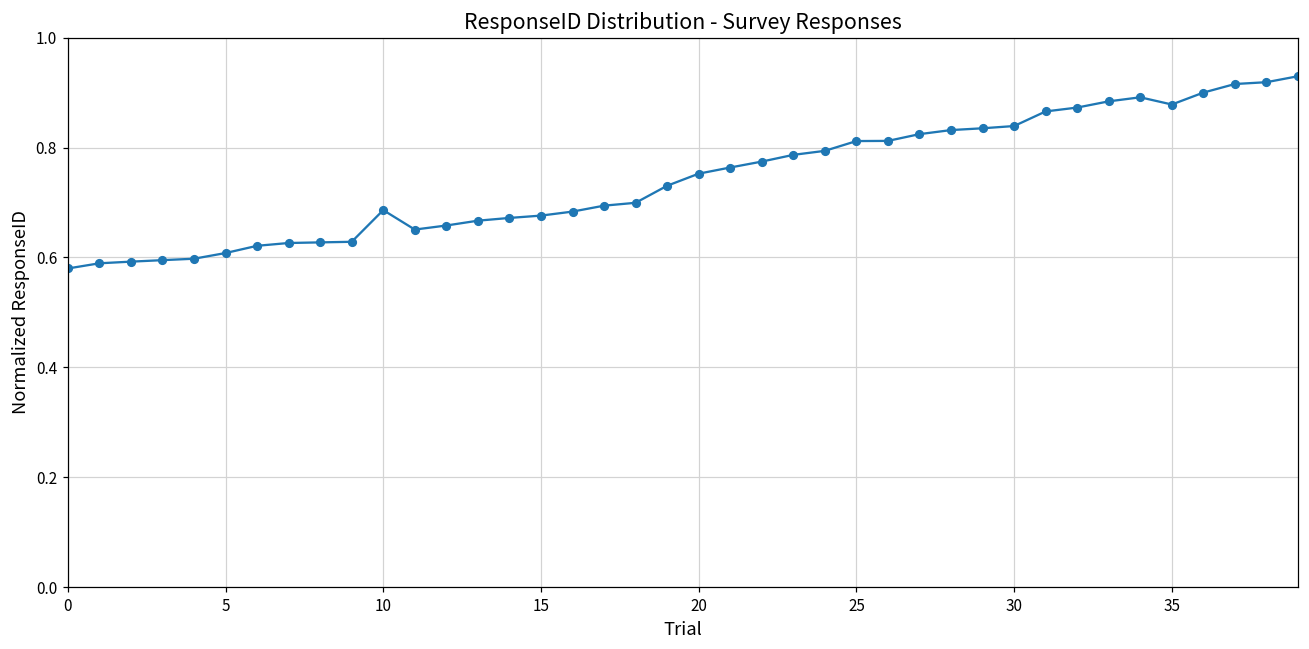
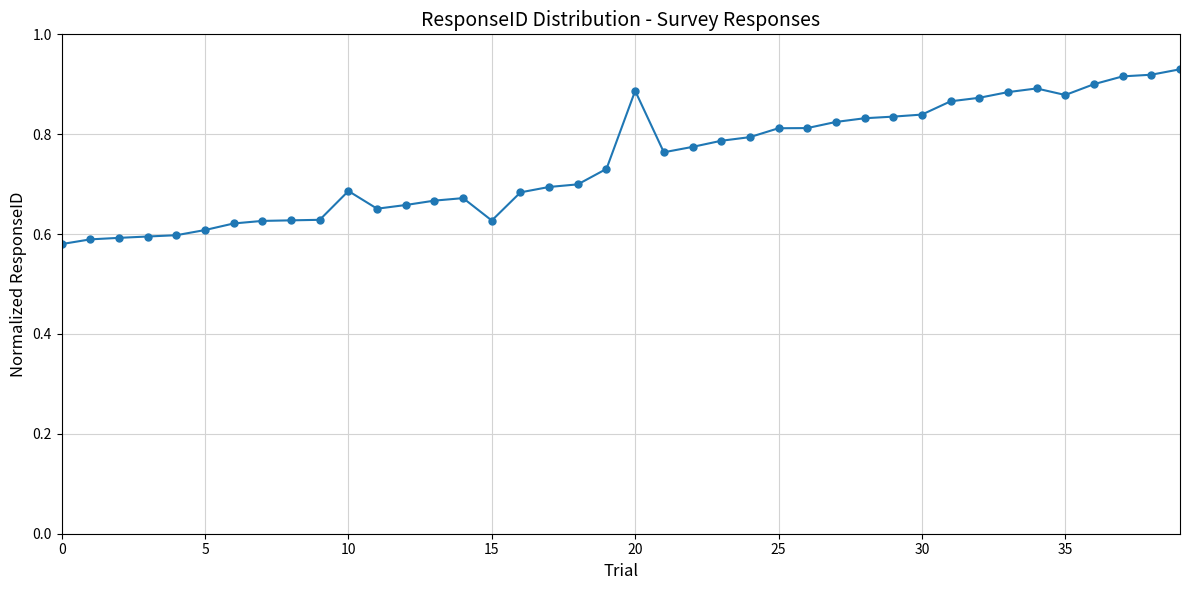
15: 0.68 -> 0.63
20: 0.75 -> 0.89
